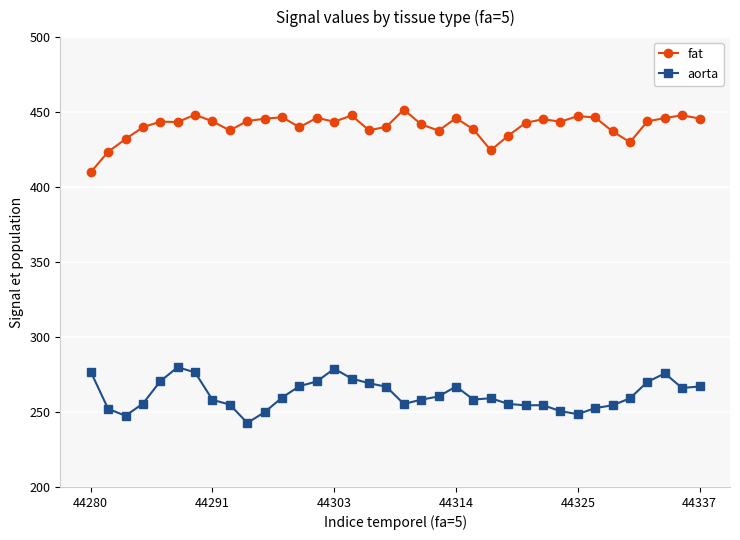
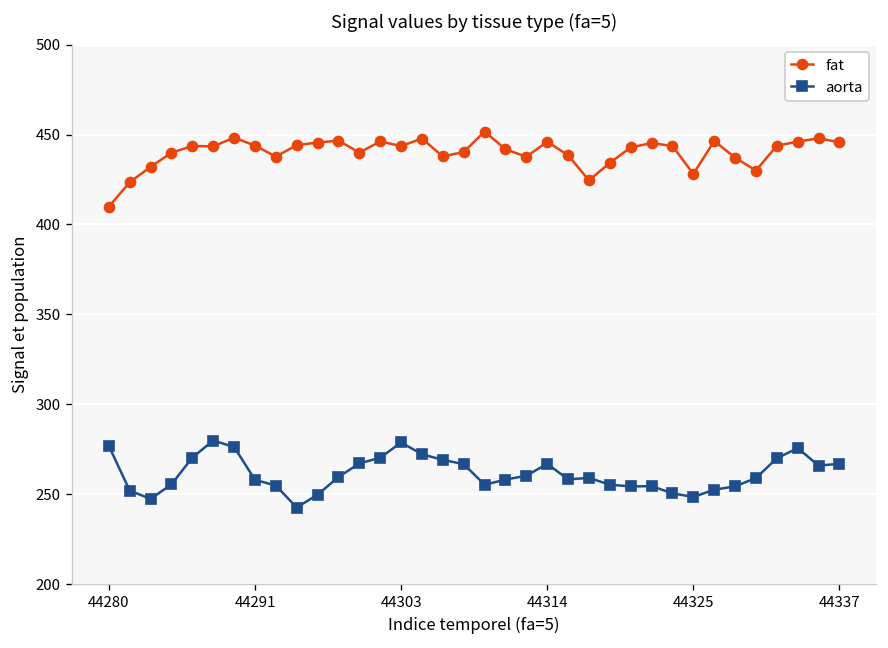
fat, 44325: 447 -> 428
